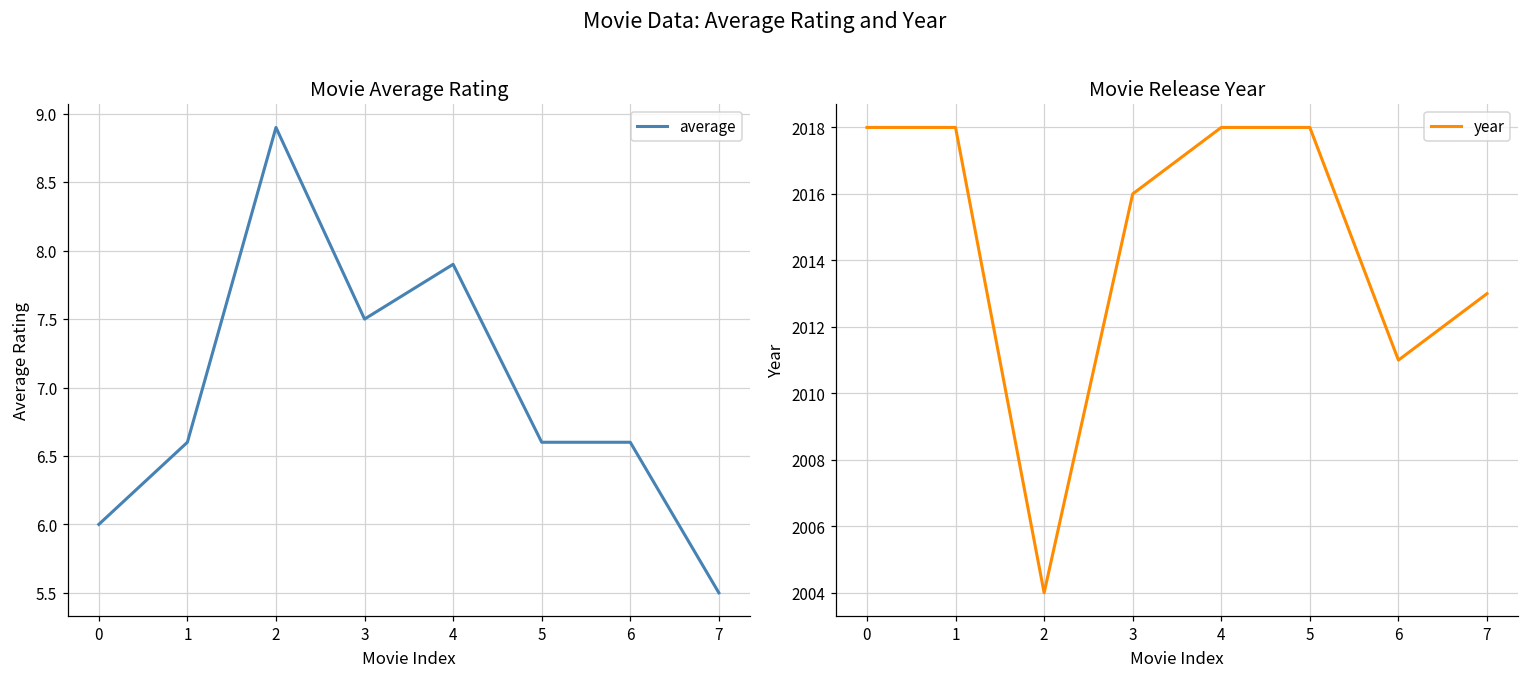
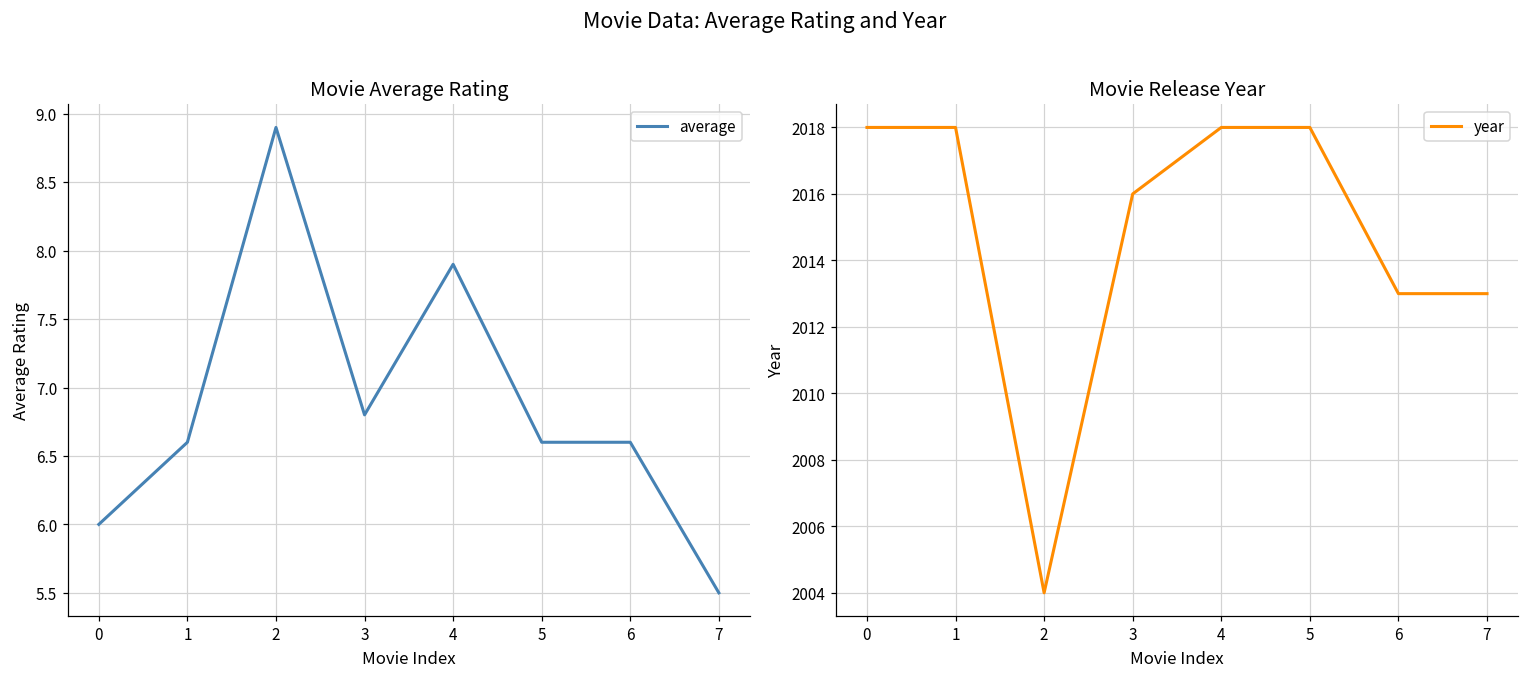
Movie Average Rating, 3: 7.5 -> 6.8
Movie Release Year, 6: 2011 -> 2013
